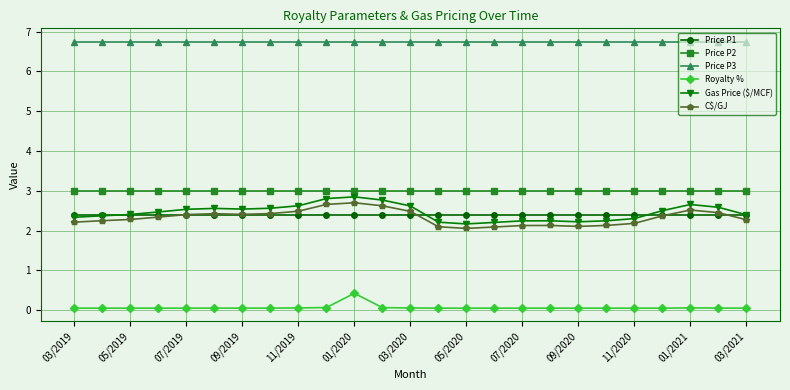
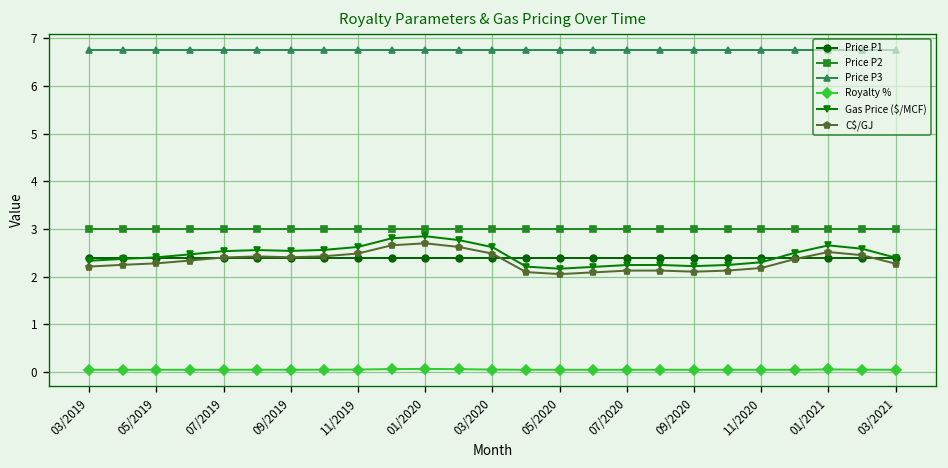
Royalty %, 01/2020: 0.4 -> 0.1
